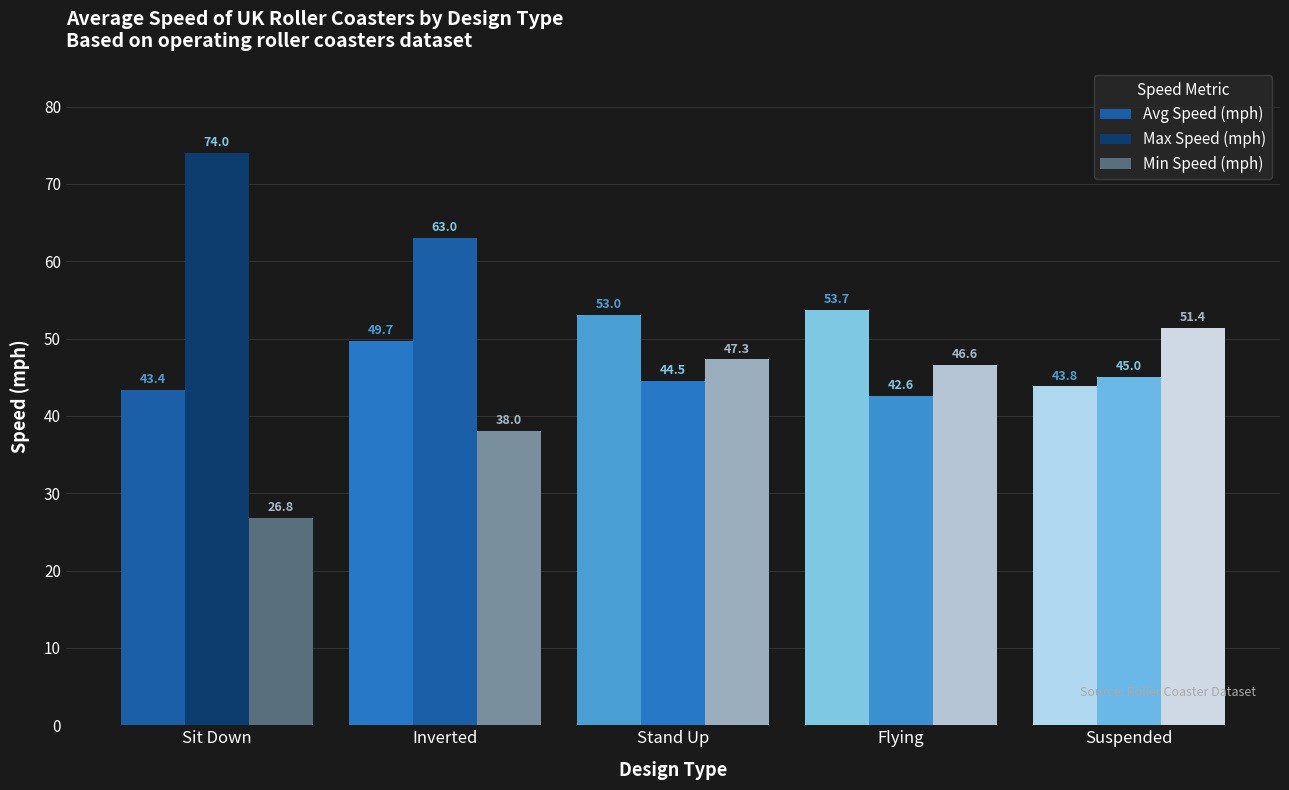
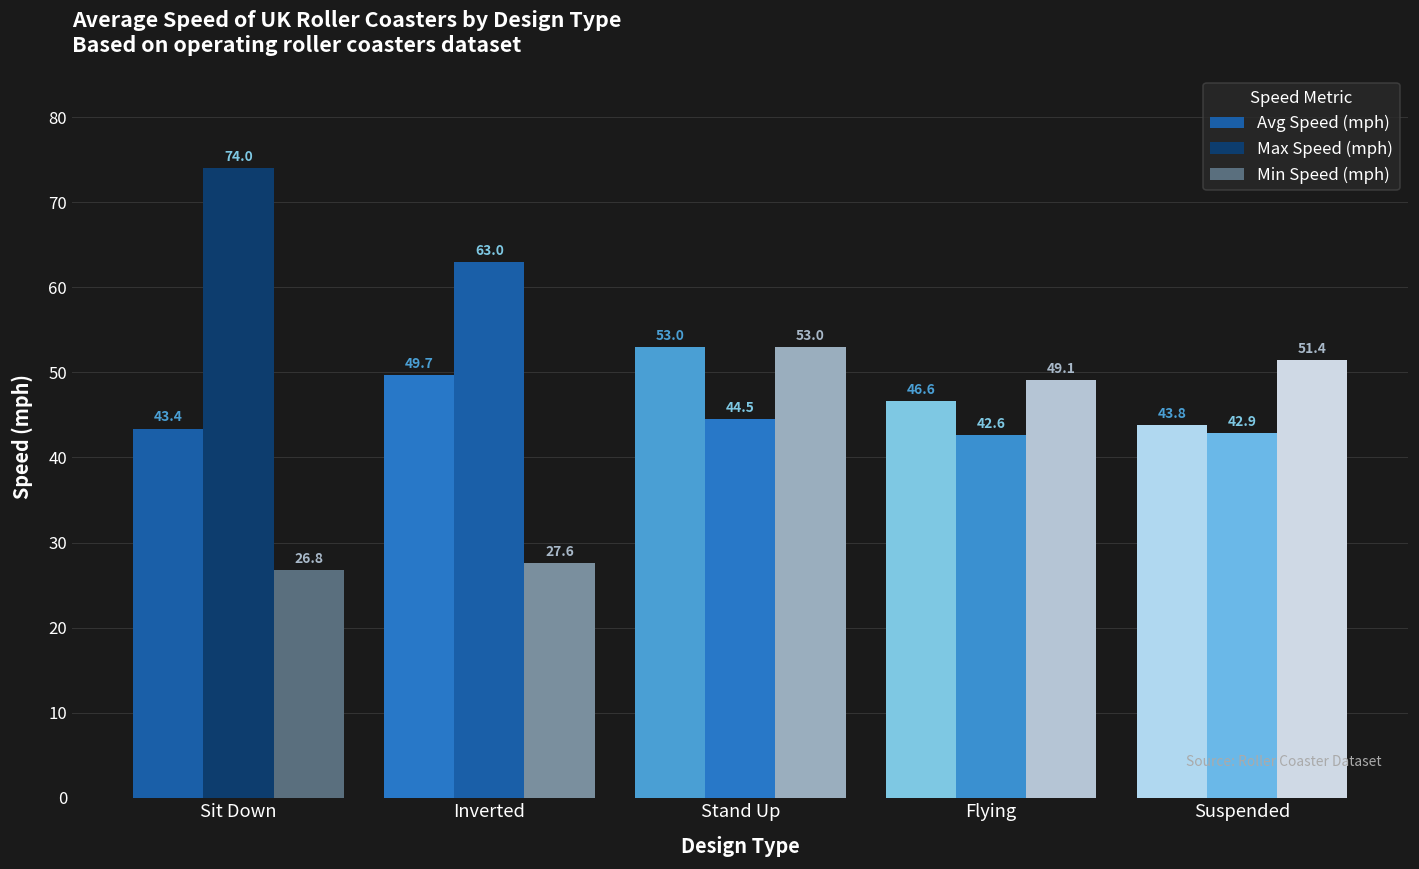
Min Speed (mph), Inverted: 38.0 -> 27.6
Min Speed (mph), Stand Up: 47.3 -> 53.0
Avg Speed (mph), Flying: 53.7 -> 46.6
Min Speed (mph), Flying: 46.6 -> 49.1
Max Speed (mph), Suspended: 45.0 -> 42.9
